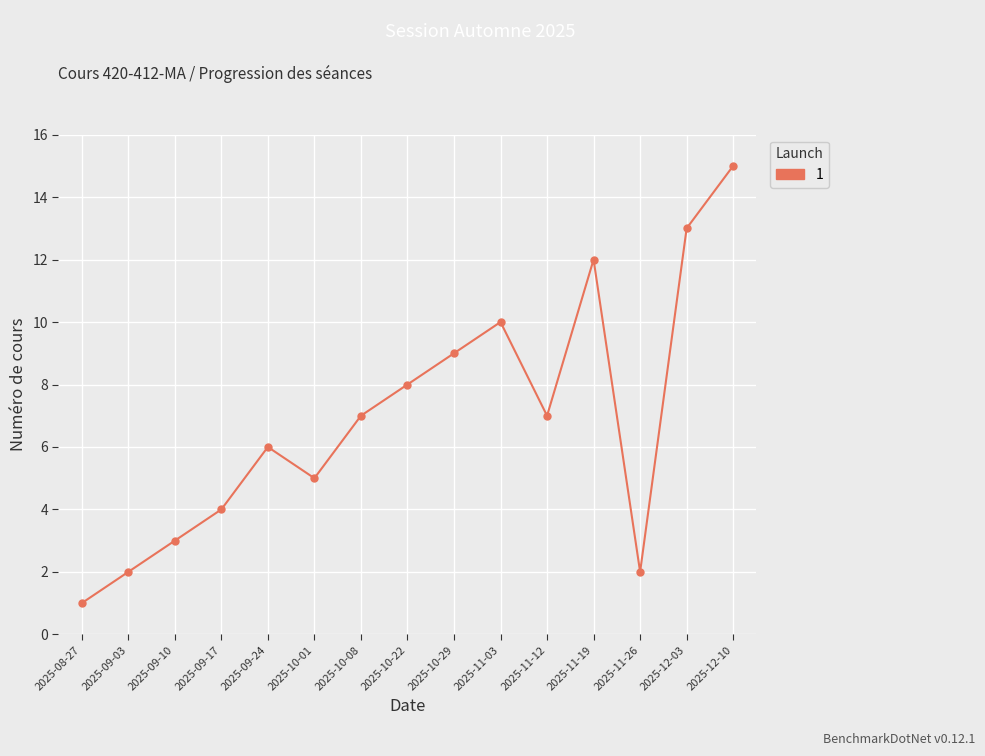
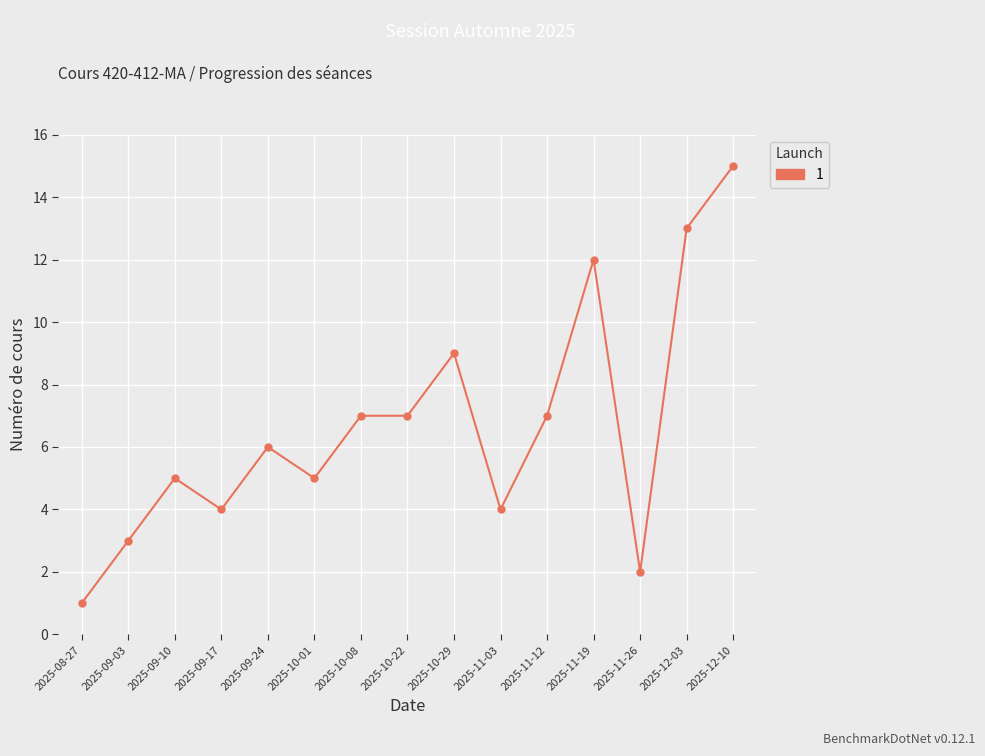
2025-09-03: 2 -> 3
2025-09-10: 3 -> 5
2025-10-22: 8 -> 7
2025-11-03: 10 -> 4
